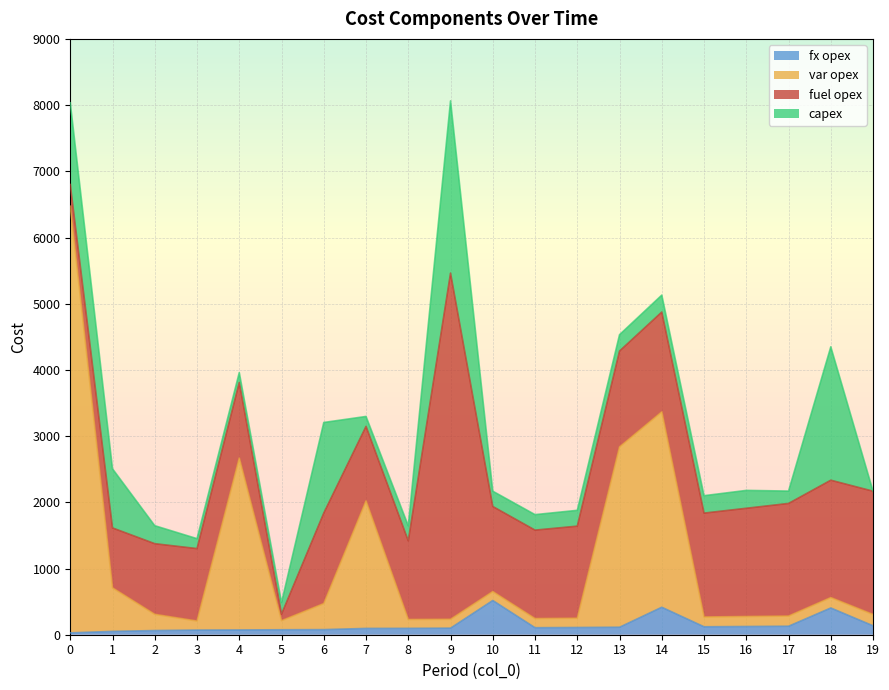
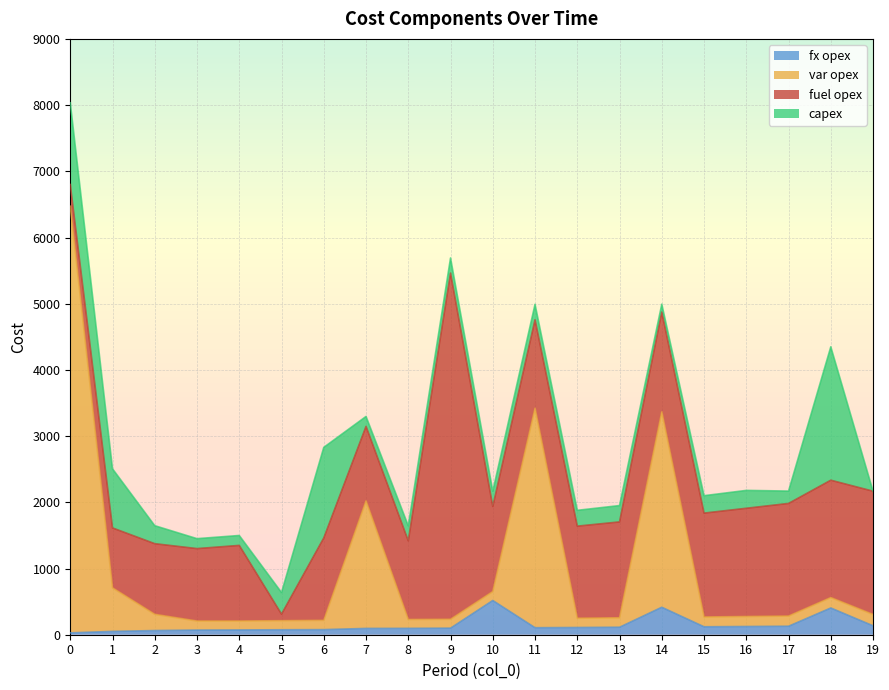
var opex, 4: 2600 -> 100
capex, 5: 200 -> 300
var opex, 6: 400 -> 100
fuel opex, 6: 1400 -> 1200
capex, 9: 2600 -> 200
var opex, 11: 100 -> 3300
var opex, 13: 2700 -> 100
capex, 14: 300 -> 100
